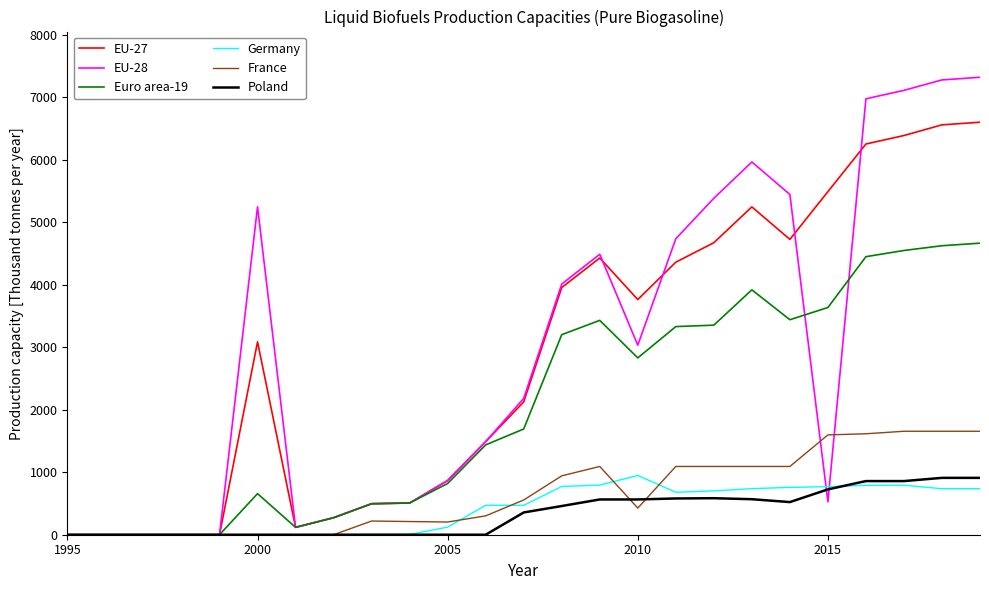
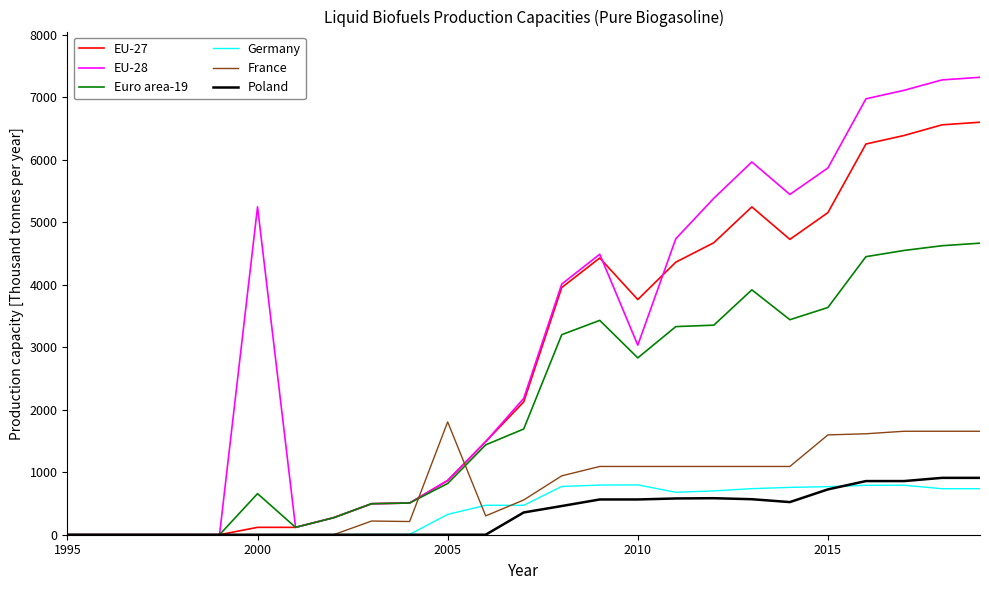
EU-27, 2000: 3100 -> 100
Germany, 2005: 100 -> 300
France, 2005: 200 -> 1800
Germany, 2010: 900 -> 800
France, 2010: 400 -> 1100
EU-27, 2015: 5500 -> 5200
EU-28, 2015: 500 -> 5900
